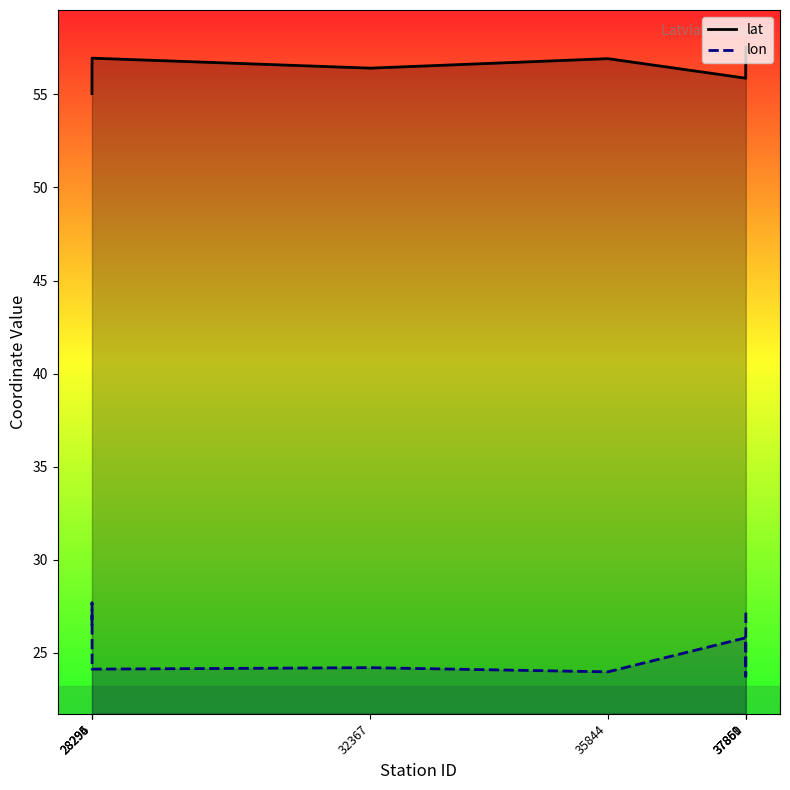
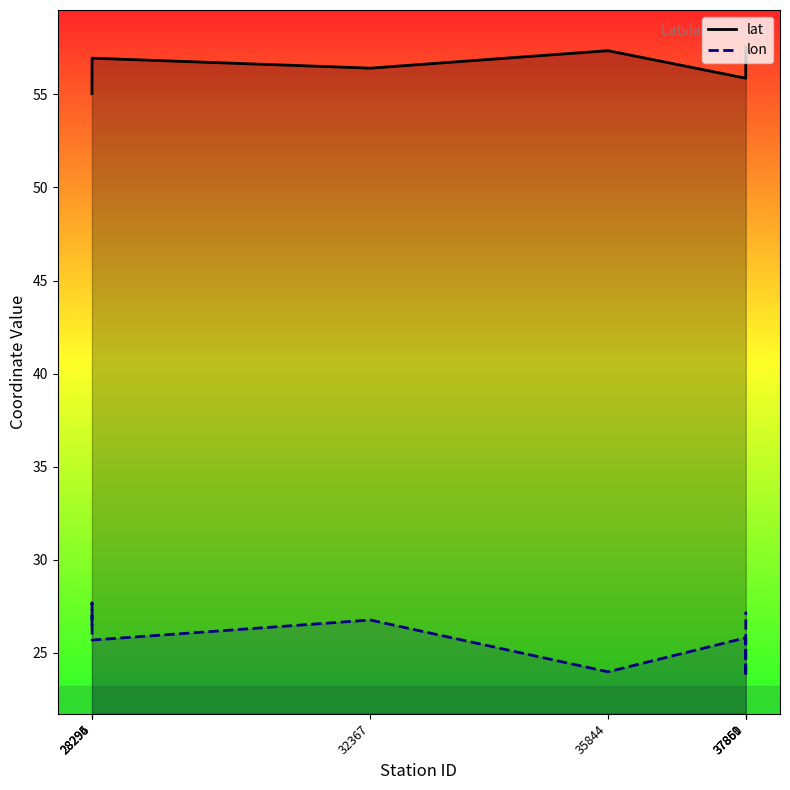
lon, 28296: 24.1 -> 25.7
lon, 32367: 24.2 -> 26.8
lat, 35844: 56.9 -> 57.3
